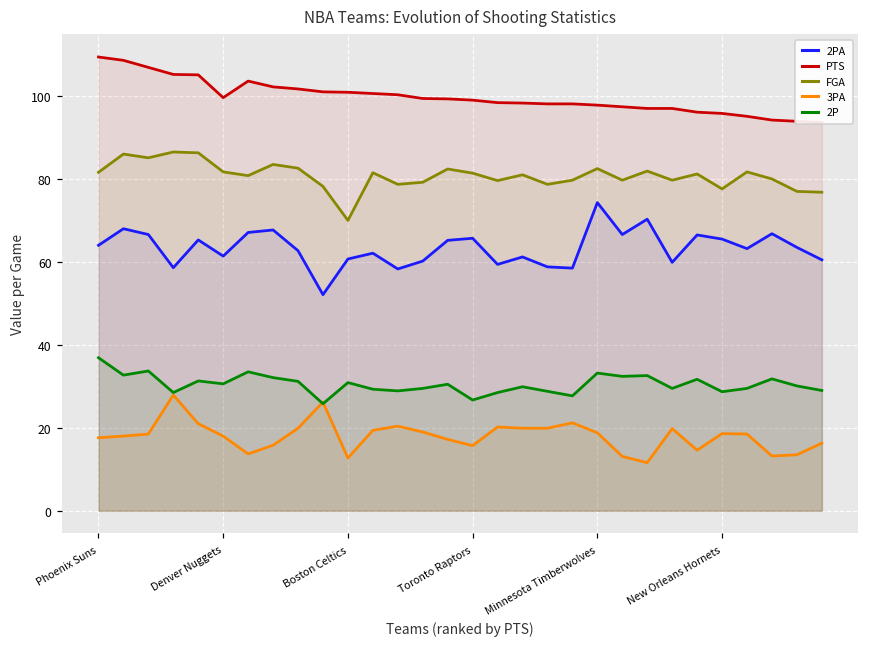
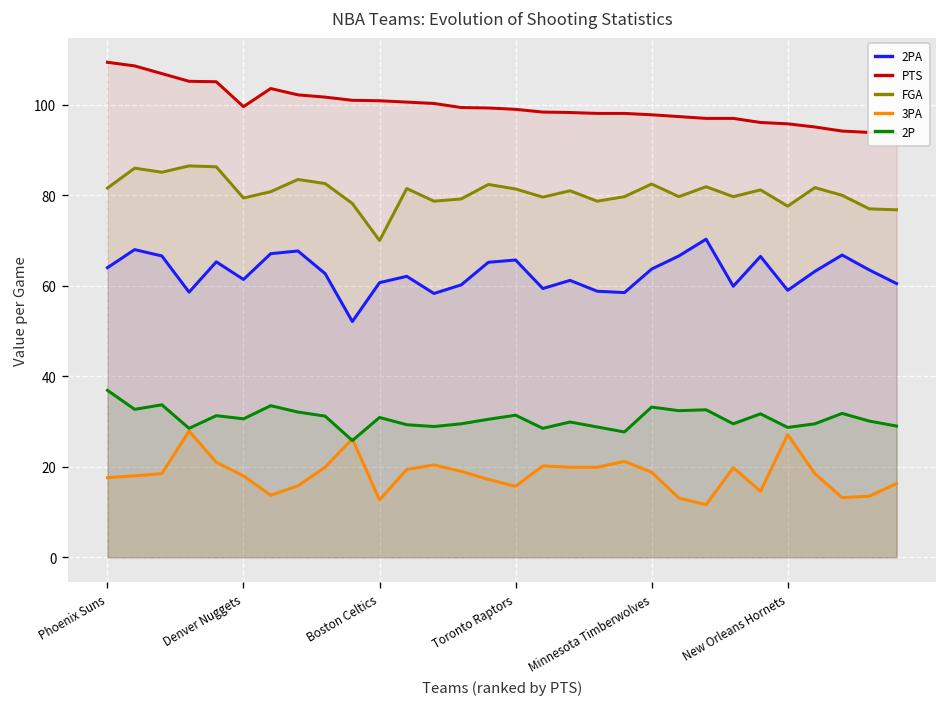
FGA, Denver Nuggets: 82 -> 79
2P, Toronto Raptors: 27 -> 31
2PA, Minnesota Timberwolves: 74 -> 64
2PA, New Orleans Hornets: 66 -> 59
3PA, New Orleans Hornets: 19 -> 27
